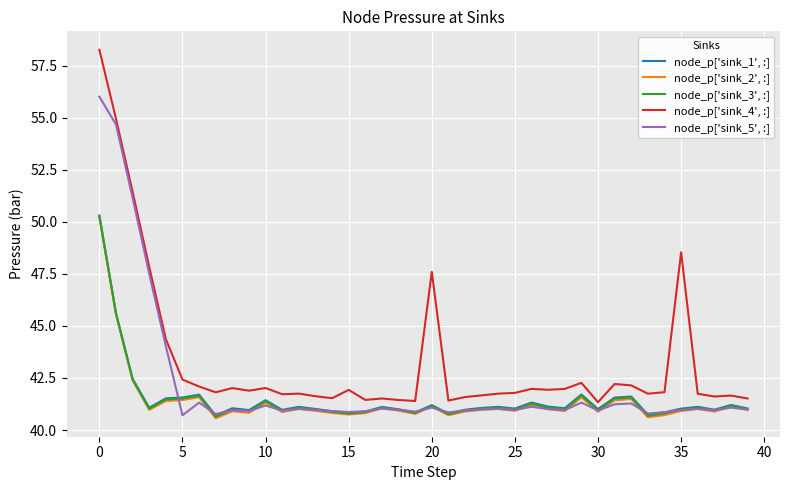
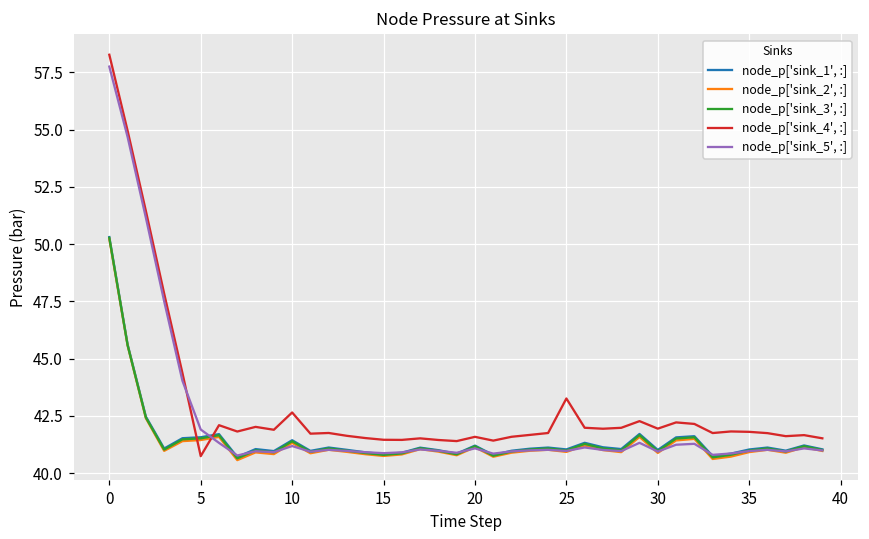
node_p['sink_5', :], 0: 56.0 -> 57.8
node_p['sink_4', :], 5: 42.4 -> 40.7
node_p['sink_5', :], 5: 40.7 -> 41.9
node_p['sink_4', :], 10: 42.0 -> 42.6
node_p['sink_4', :], 15: 41.9 -> 41.5
node_p['sink_4', :], 20: 47.6 -> 41.6
node_p['sink_4', :], 25: 41.8 -> 43.3
node_p['sink_4', :], 30: 41.3 -> 41.9
node_p['sink_4', :], 35: 48.5 -> 41.8
